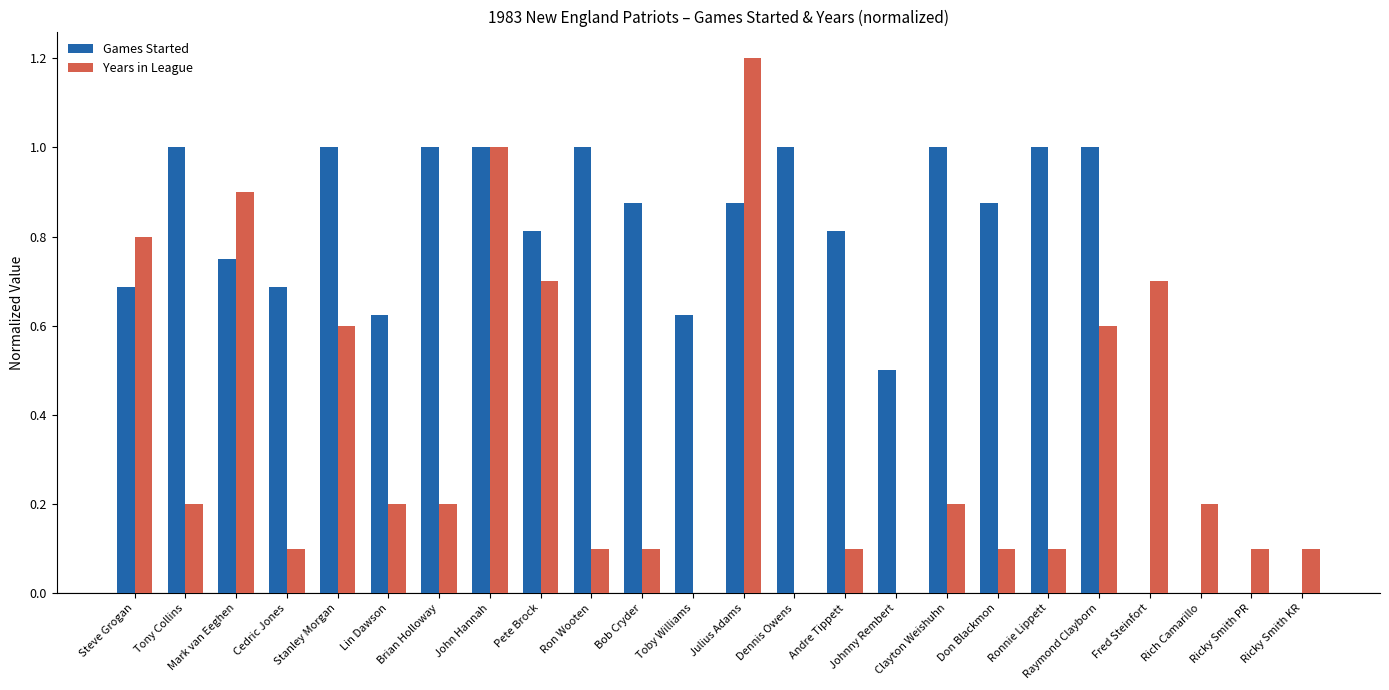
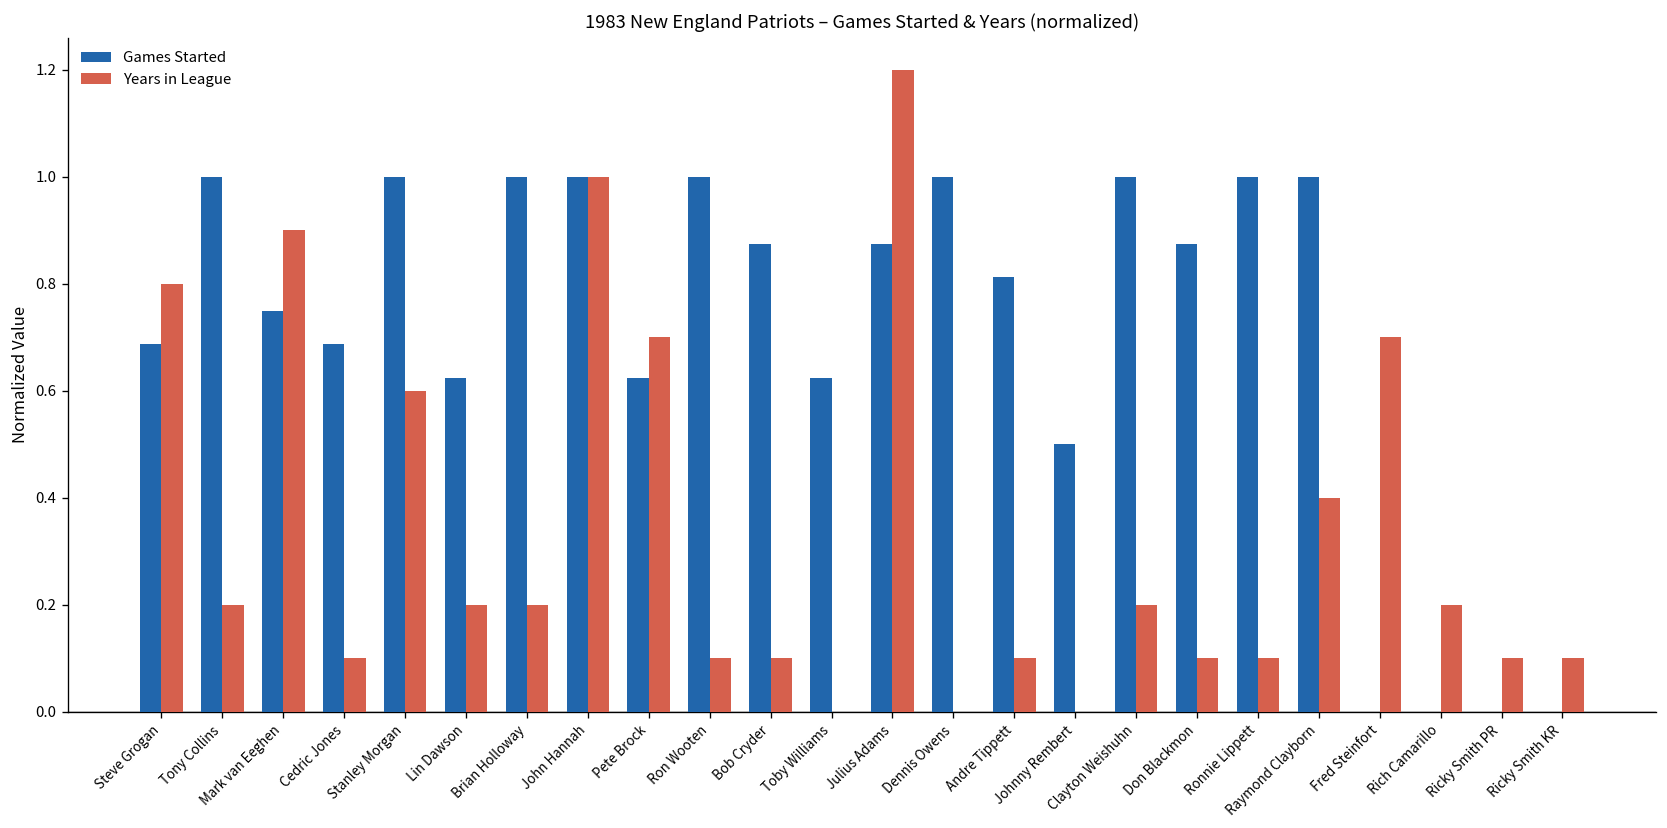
Games Started, Pete Brock: 0.81 -> 0.63
Years in League, Raymond Clayborn: 0.60 -> 0.40
